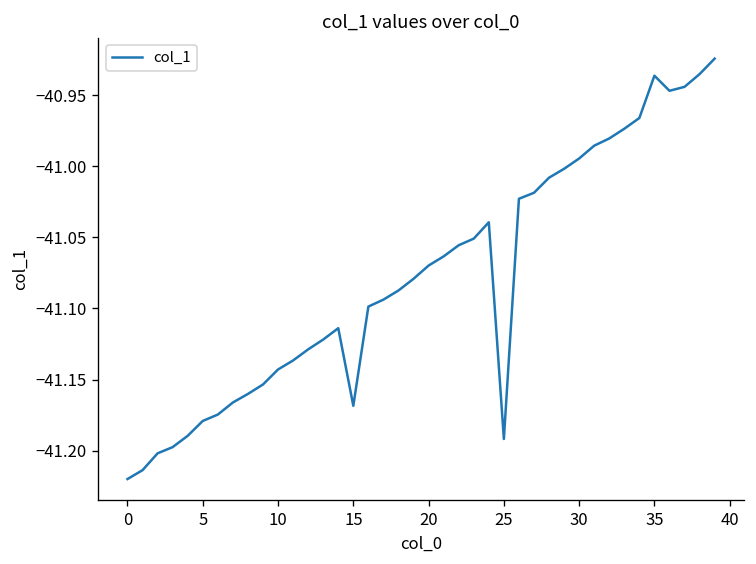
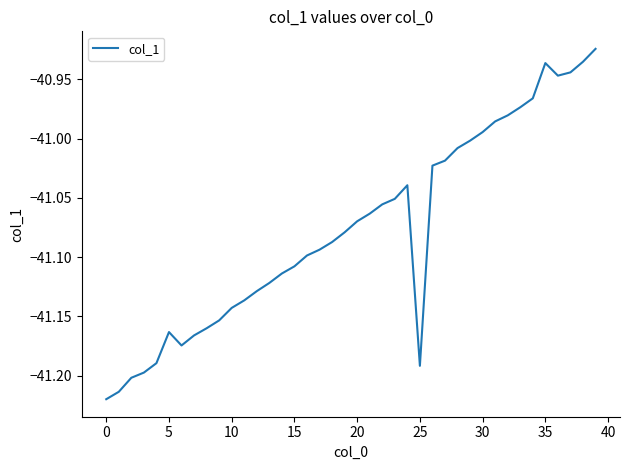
5: -41.179 -> -41.163
15: -41.168 -> -41.108
